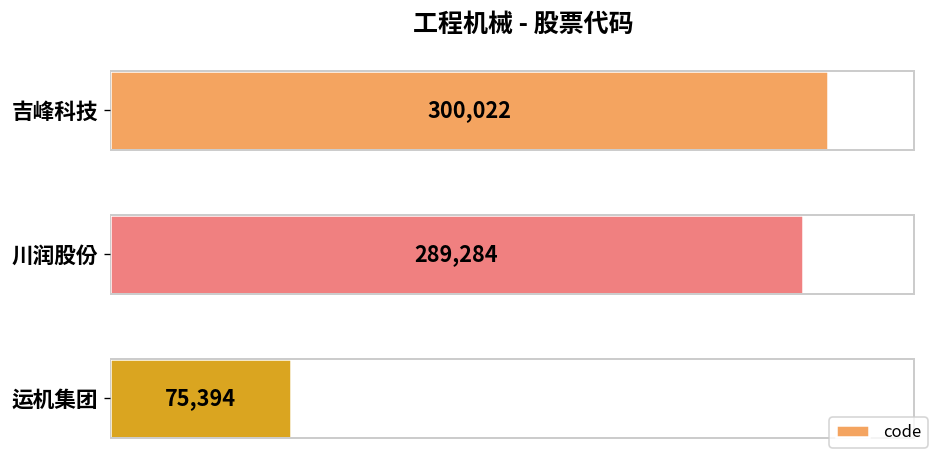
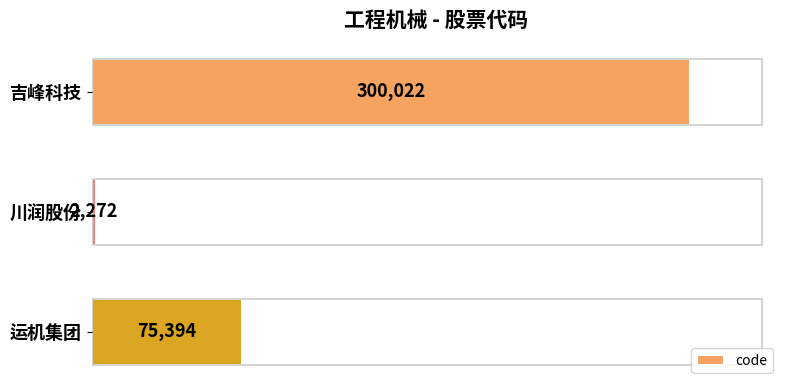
川润股份: 289,284 -> 2,272
